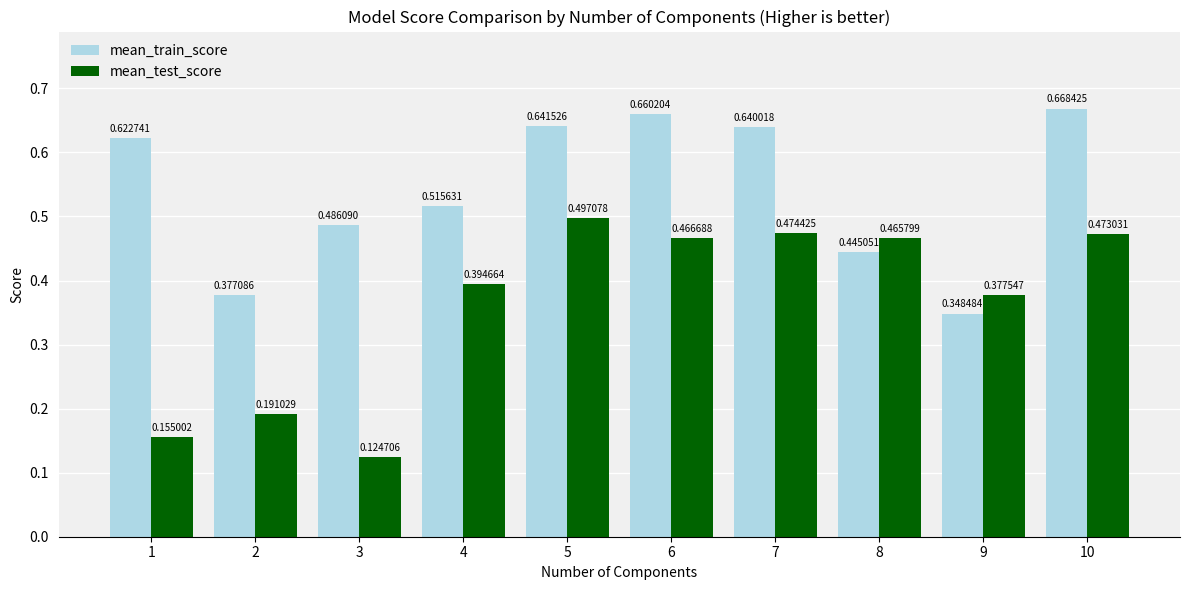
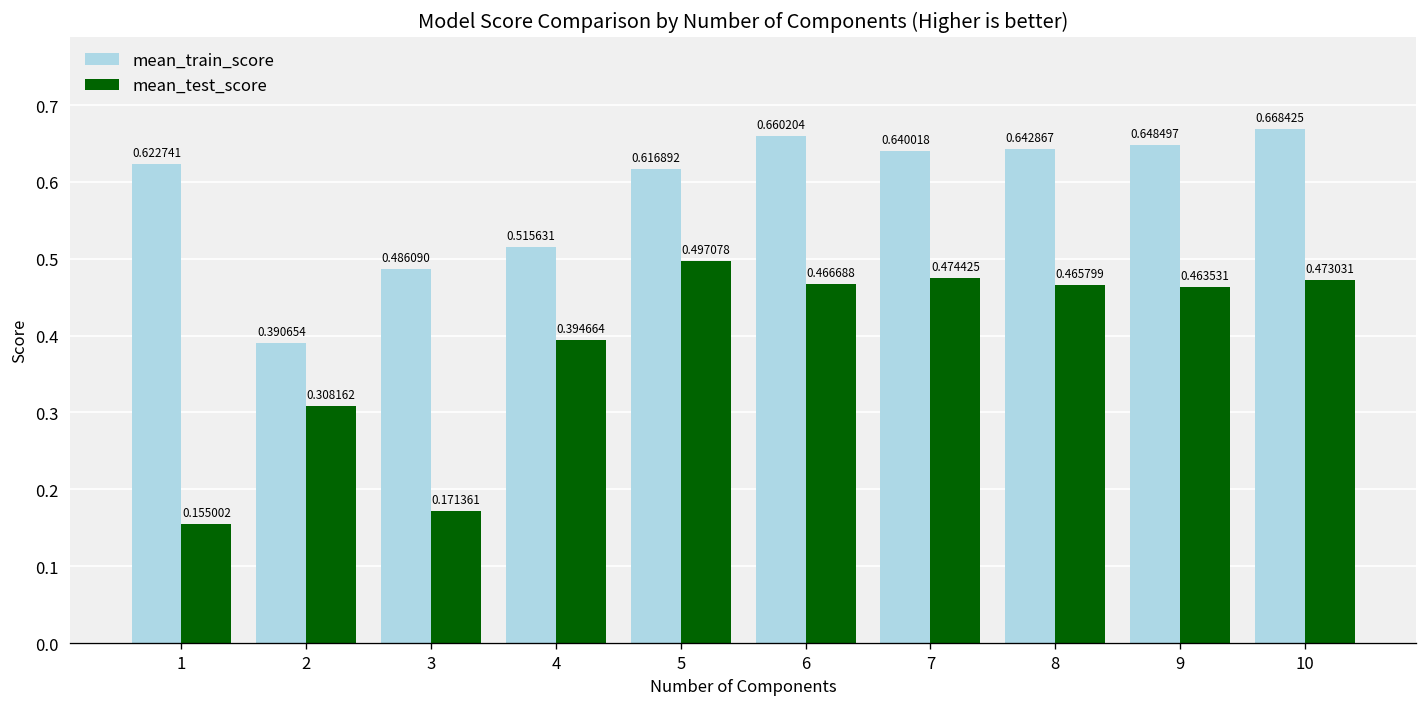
mean_train_score, 2: 0.377086 -> 0.390654
mean_test_score, 2: 0.191029 -> 0.308162
mean_test_score, 3: 0.124706 -> 0.171361
mean_train_score, 5: 0.641526 -> 0.616892
mean_train_score, 8: 0.445051 -> 0.642867
mean_train_score, 9: 0.348484 -> 0.648497
mean_test_score, 9: 0.377547 -> 0.463531
